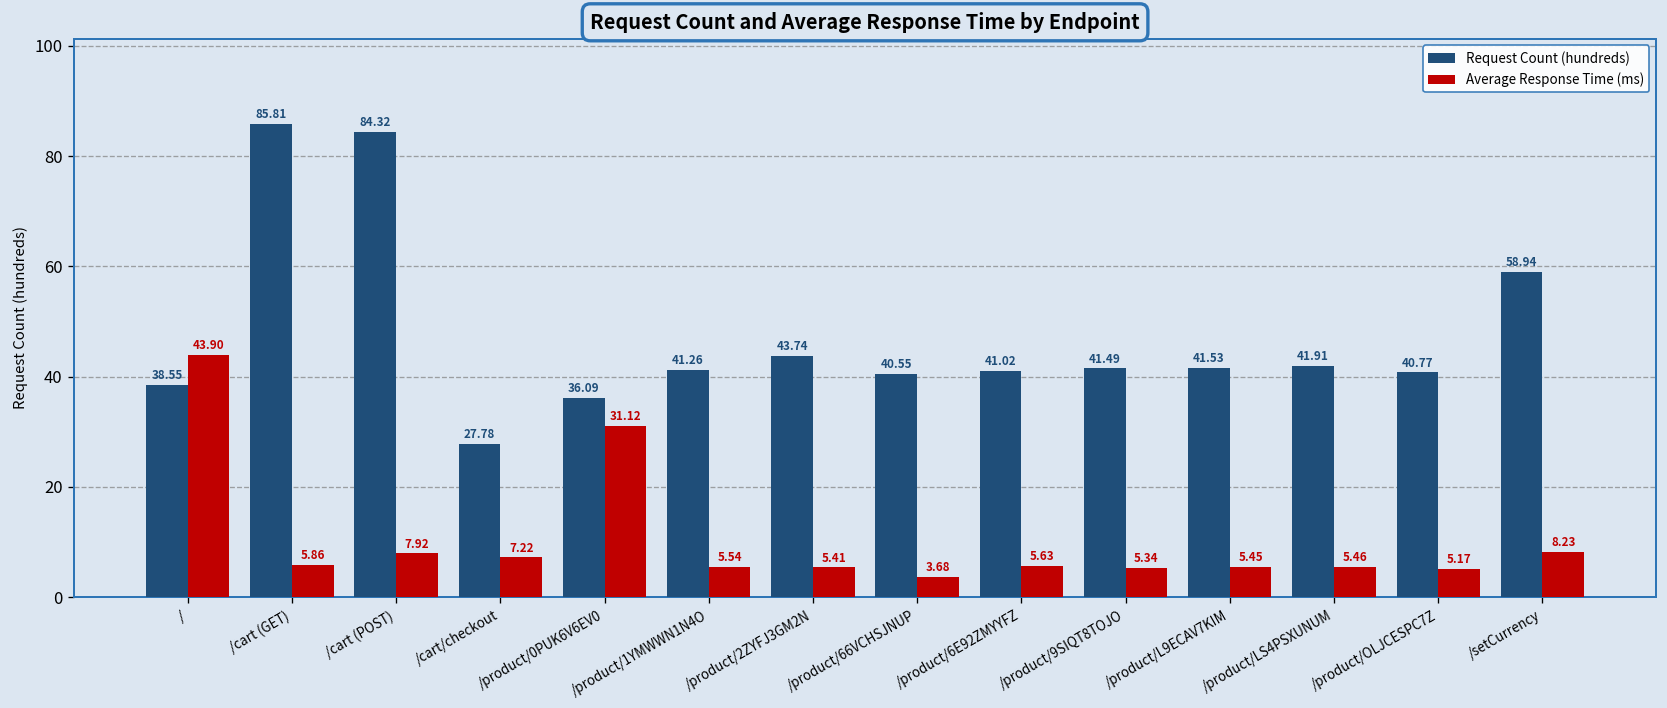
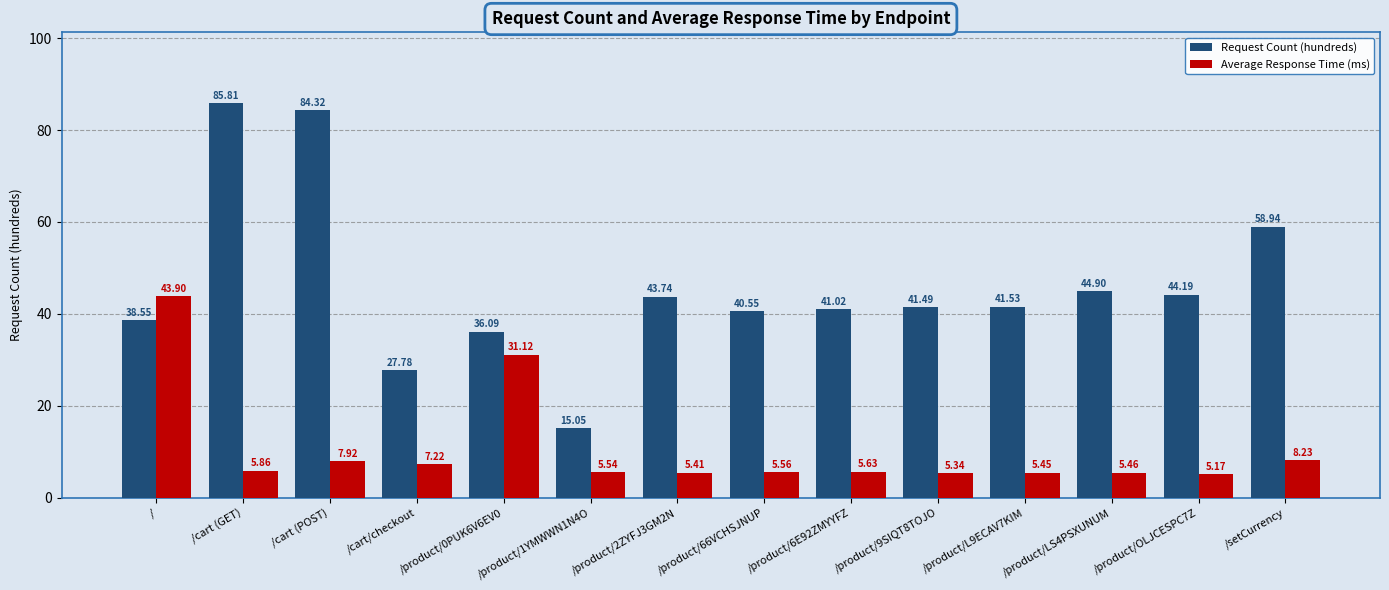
Request Count (hundreds), /product/1YMWWN1N4O: 41.26 -> 15.05
Average Response Time (ms), /product/66VCHSJNUP: 3.68 -> 5.56
Request Count (hundreds), /product/LS4PSXUNUM: 41.91 -> 44.90
Request Count (hundreds), /product/OLJCESPC7Z: 40.77 -> 44.19
